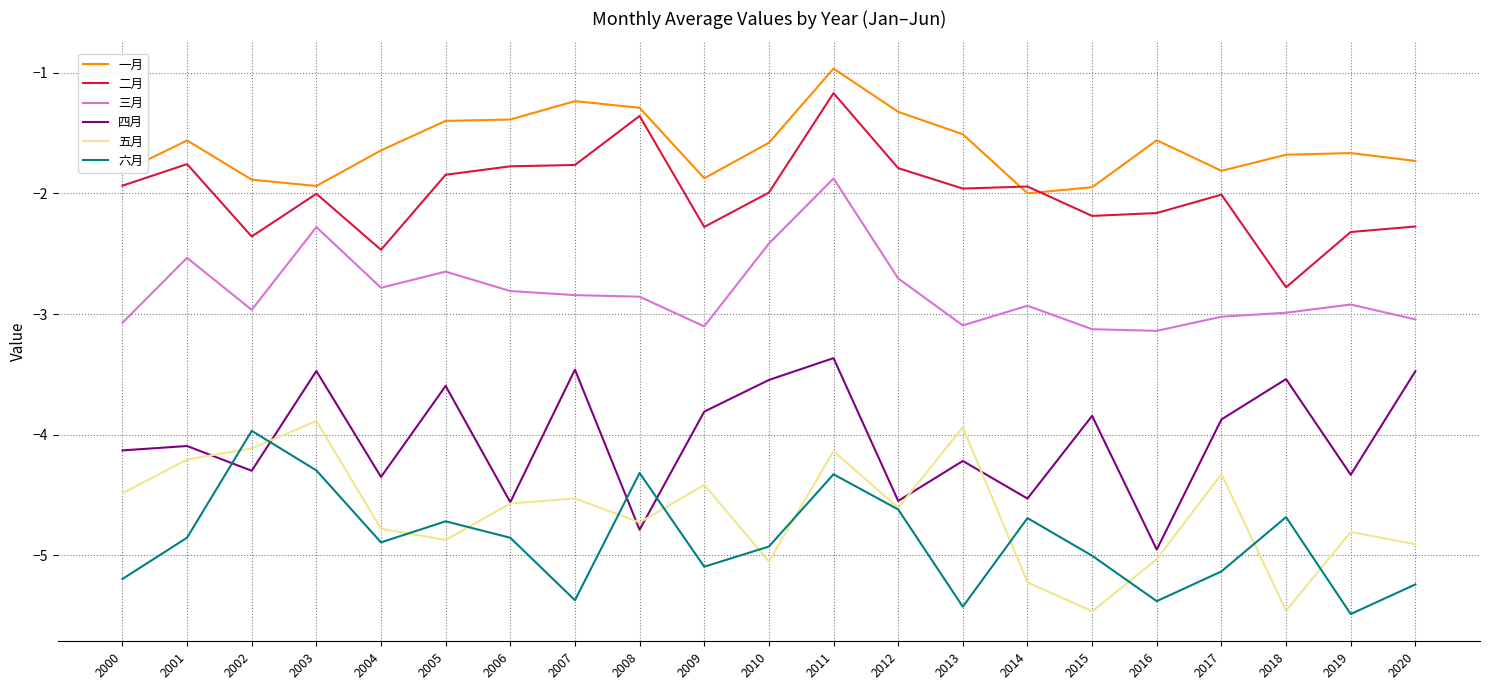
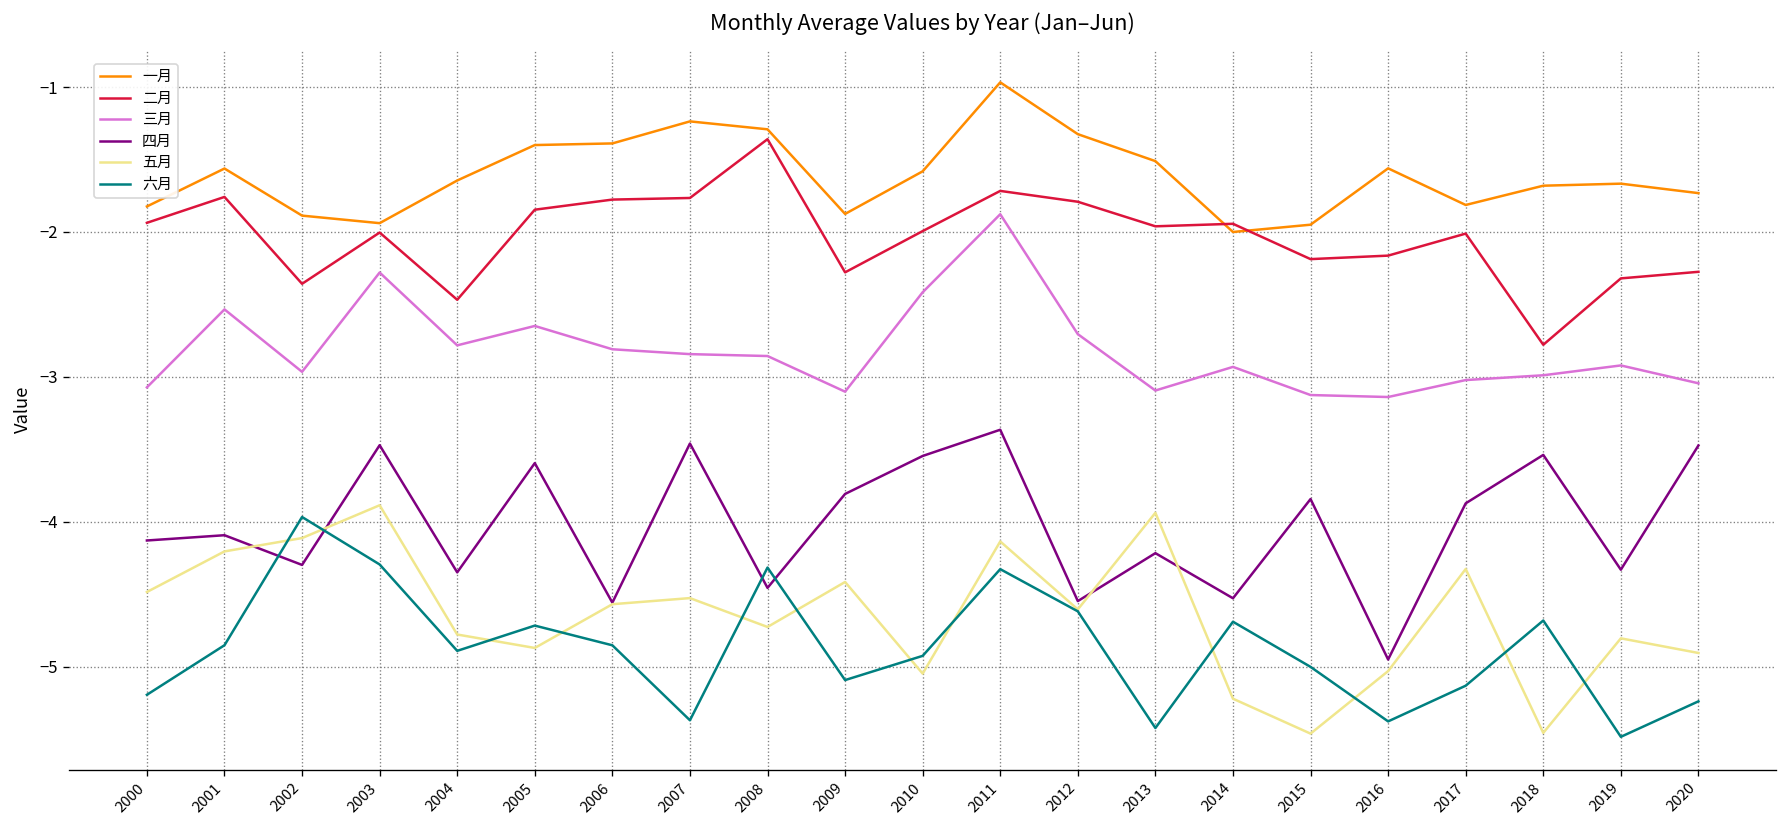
四月, 2008: -4.79 -> -4.46
二月, 2011: -1.17 -> -1.72
